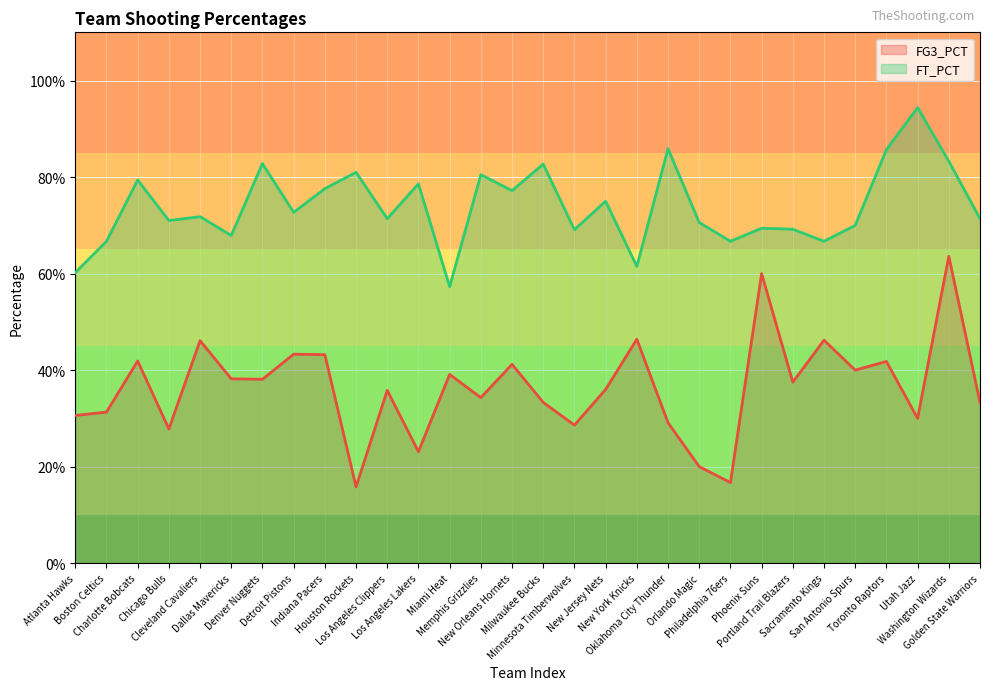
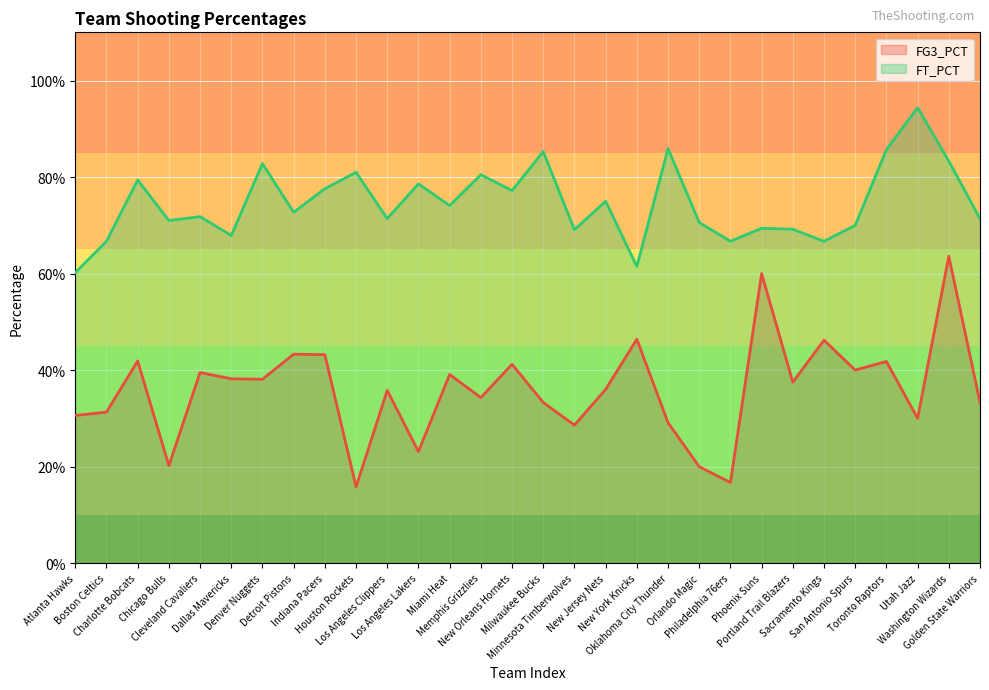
FG3_PCT, Chicago Bulls: 28% -> 20%
FG3_PCT, Cleveland Cavaliers: 46% -> 40%
FT_PCT, Miami Heat: 57% -> 74%
FT_PCT, Milwaukee Bucks: 83% -> 85%
